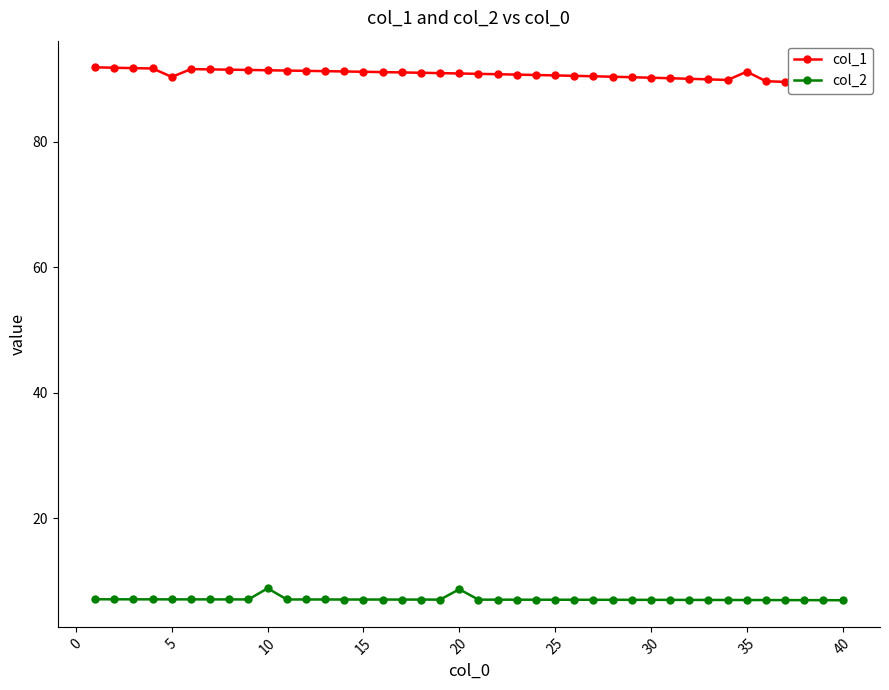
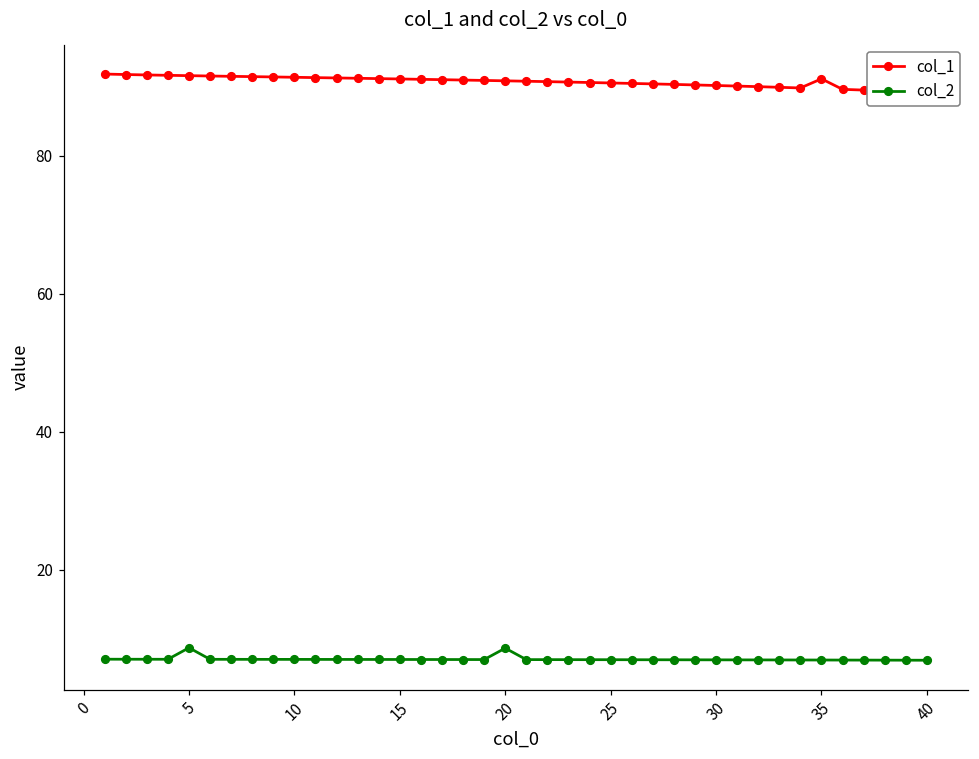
col_1, 5: 90 -> 92
col_2, 5: 7 -> 9
col_2, 10: 9 -> 7
